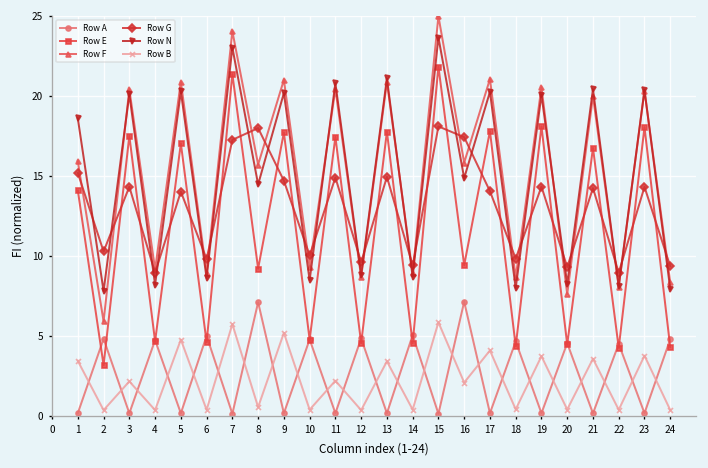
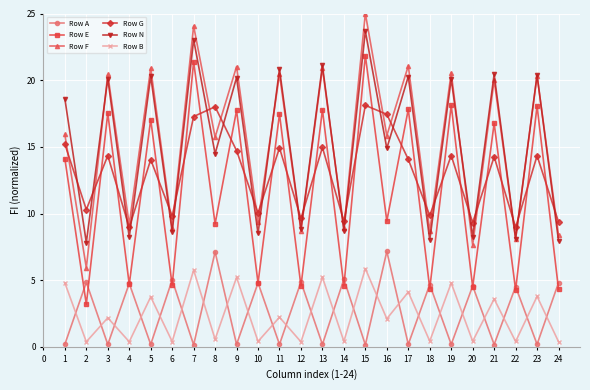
Row B, 1: 3.5 -> 4.8
Row B, 5: 4.8 -> 3.7
Row B, 13: 3.4 -> 5.2
Row B, 19: 3.8 -> 4.8
